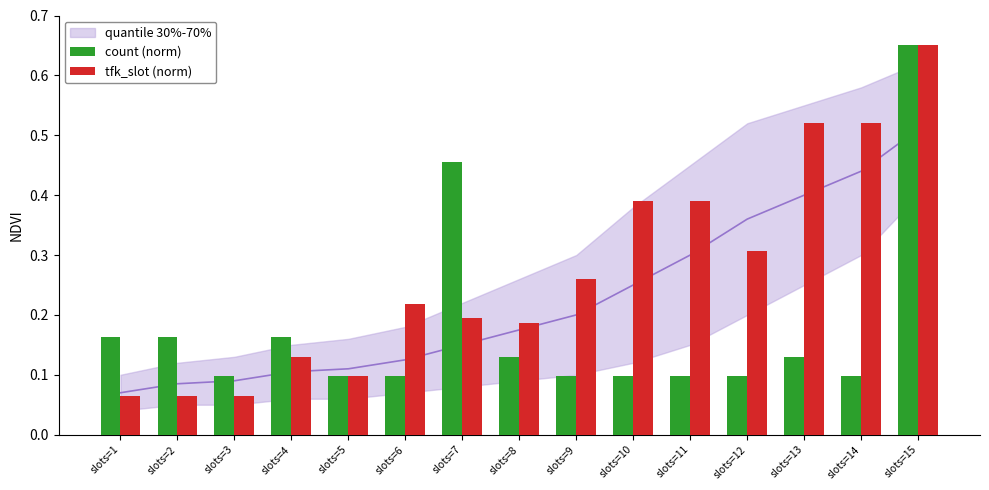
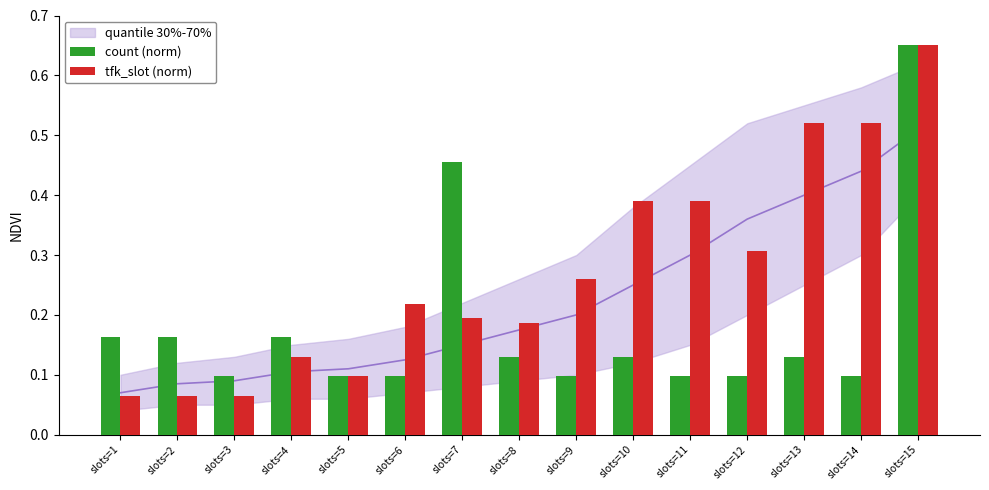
count (norm), slots=10: 0.10 -> 0.13
